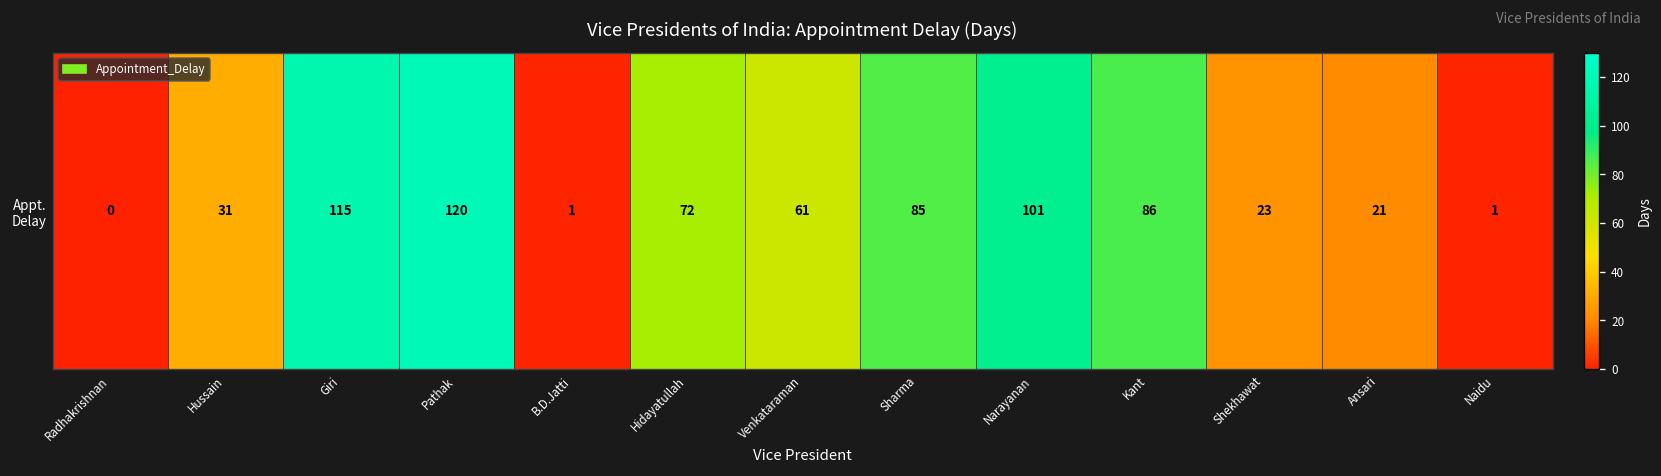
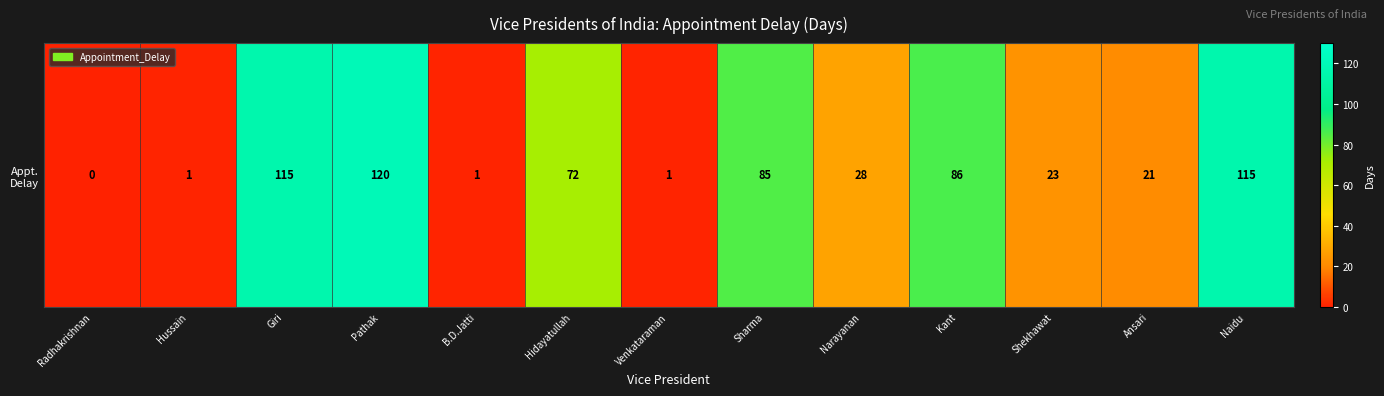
Appt. Delay, Hussain: 31 -> 1
Appt. Delay, Venkataraman: 61 -> 1
Appt. Delay, Narayanan: 101 -> 28
Appt. Delay, Naidu: 1 -> 115
